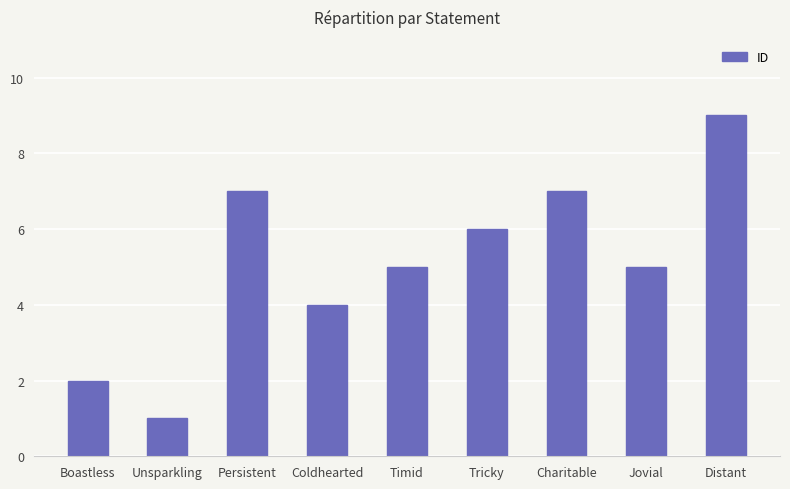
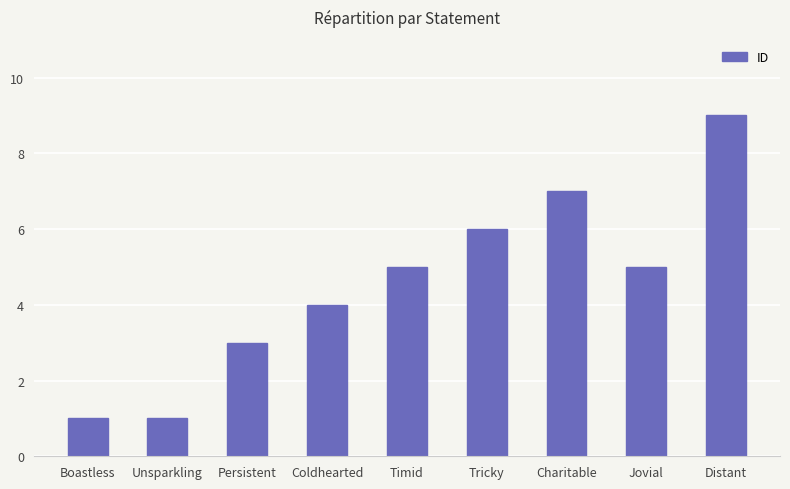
Boastless: 2 -> 1
Persistent: 7 -> 3
